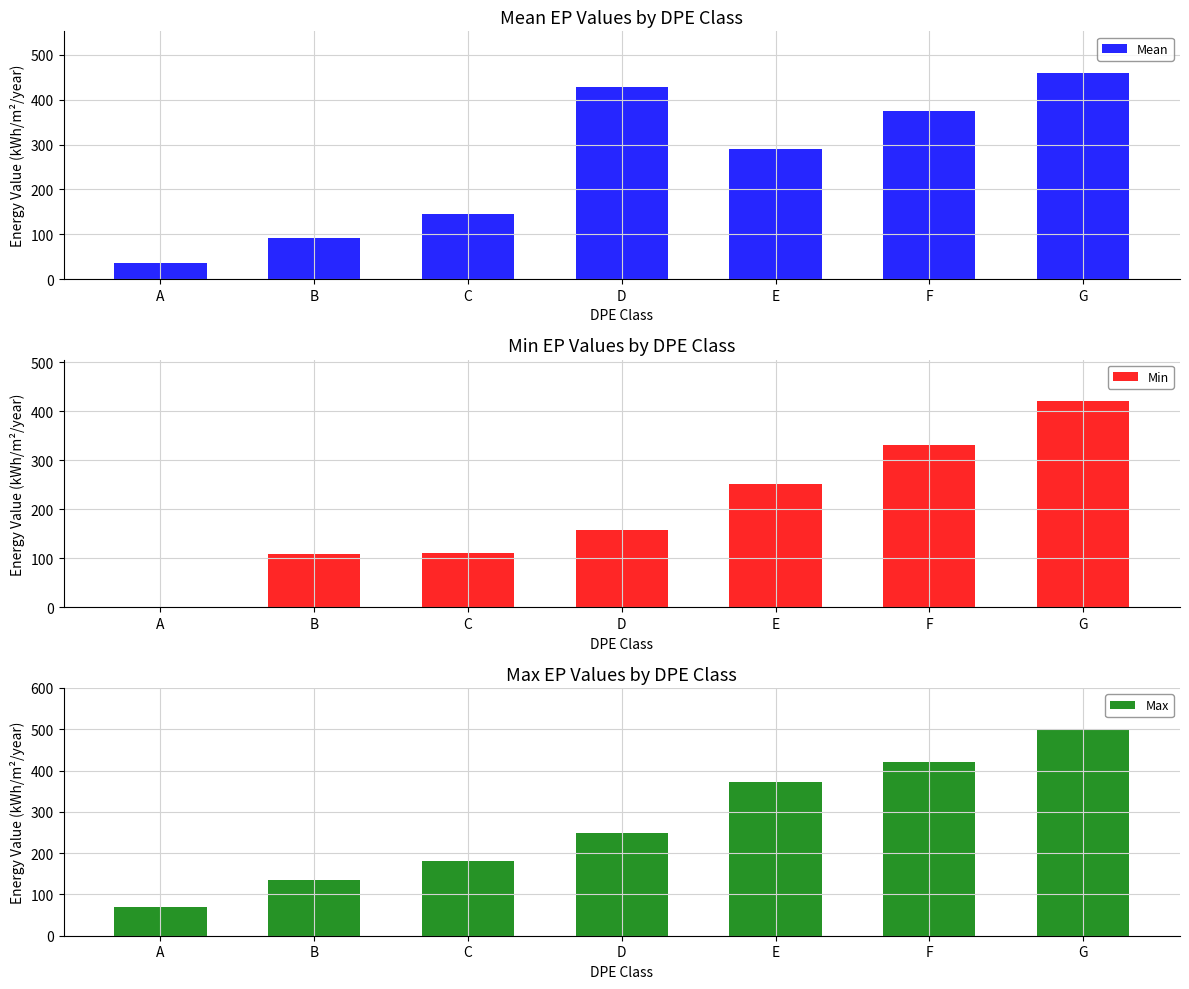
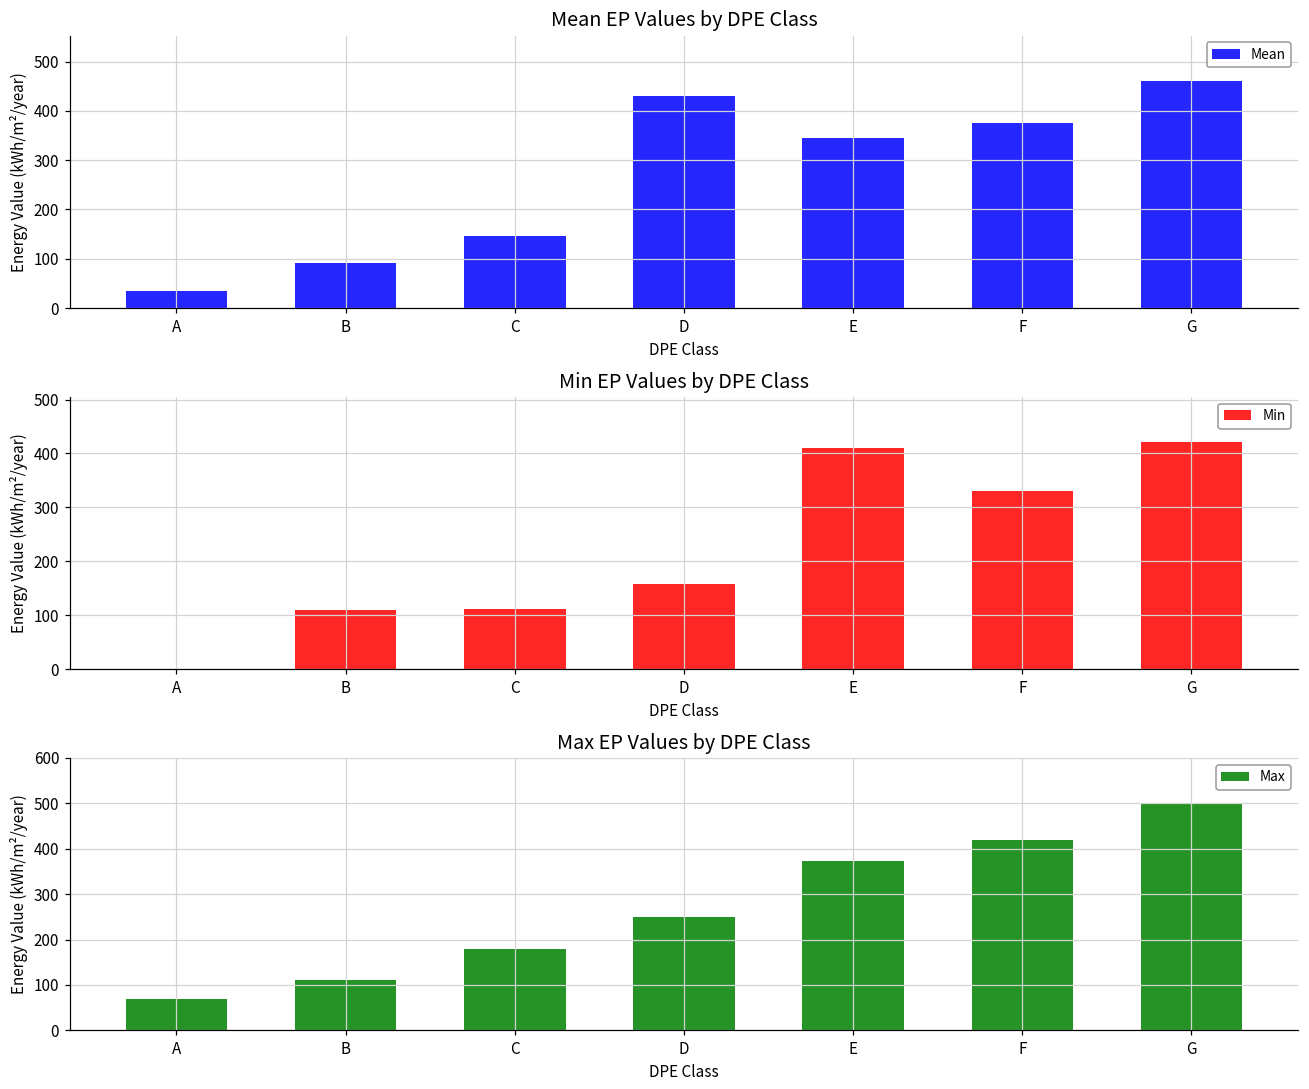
Mean EP Values by DPE Class, E: 290 -> 340
Min EP Values by DPE Class, E: 250 -> 410
Max EP Values by DPE Class, B: 130 -> 110
